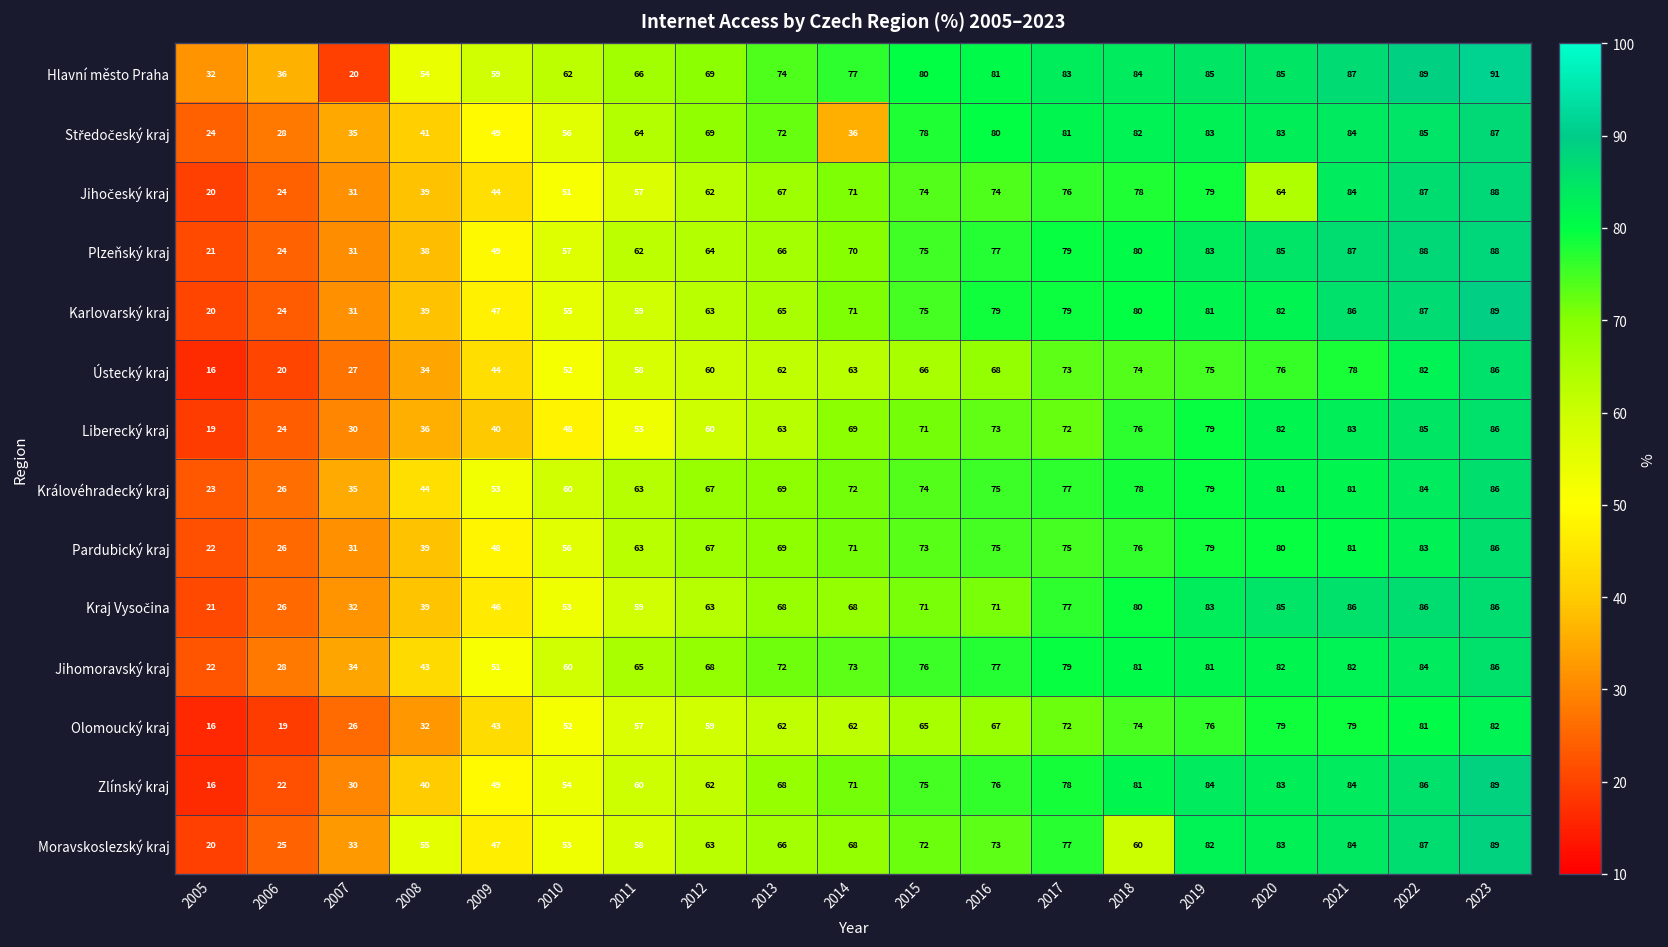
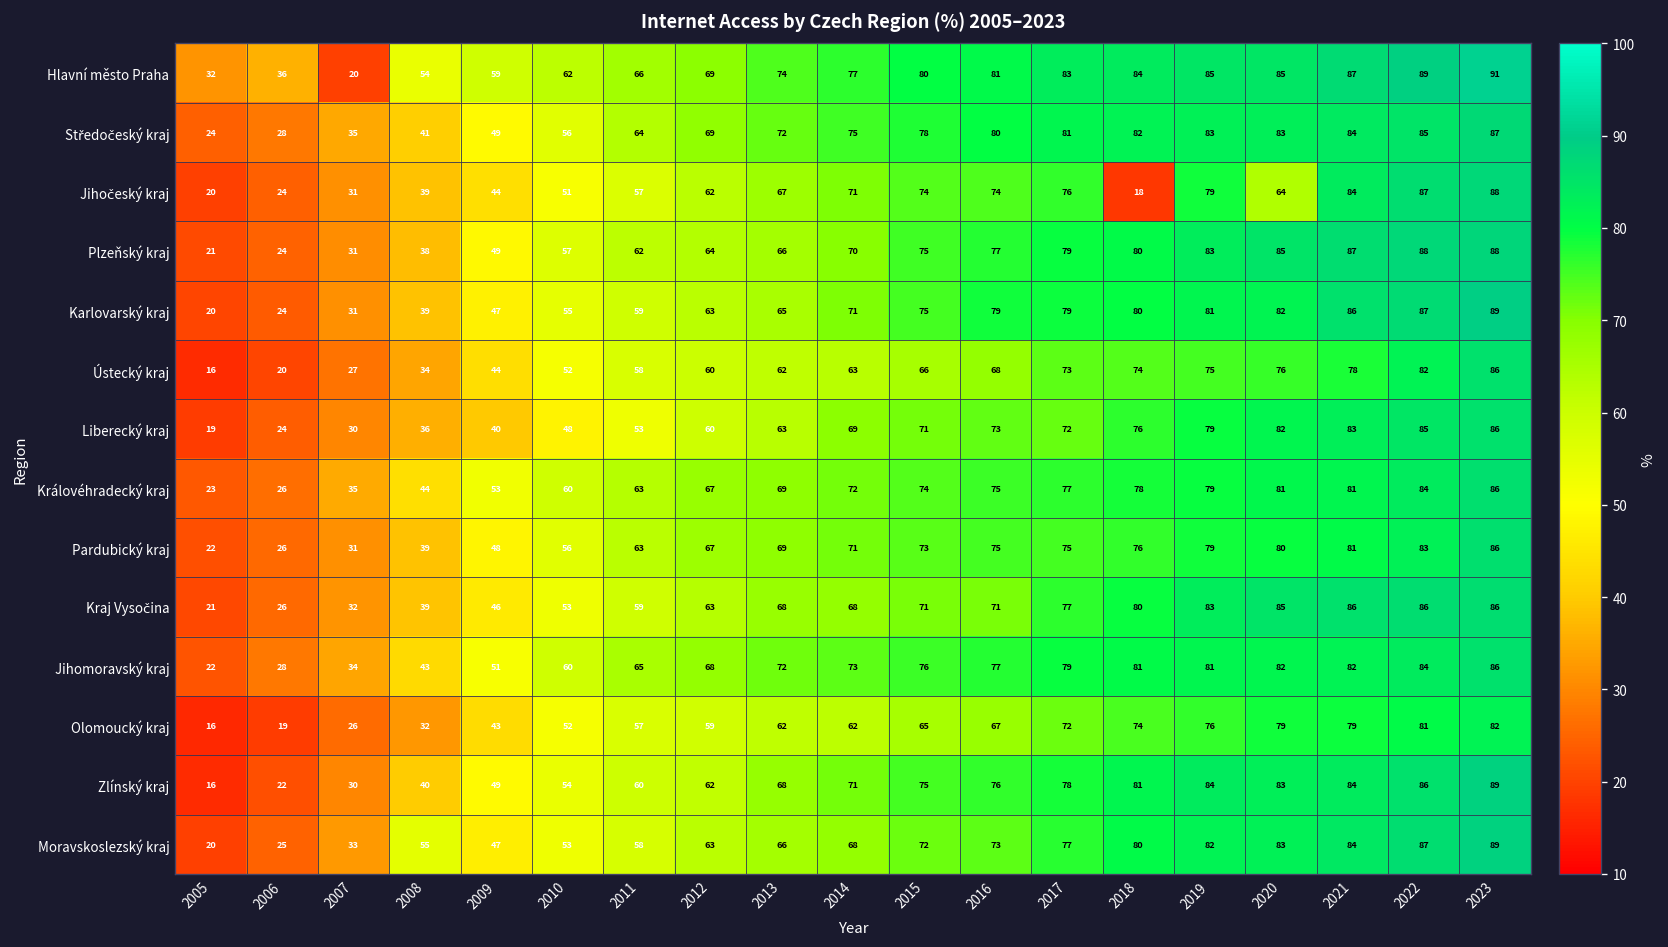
Středočeský kraj, 2014: 36 -> 75
Jihočeský kraj, 2018: 78 -> 18
Moravskoslezský kraj, 2018: 60 -> 80
